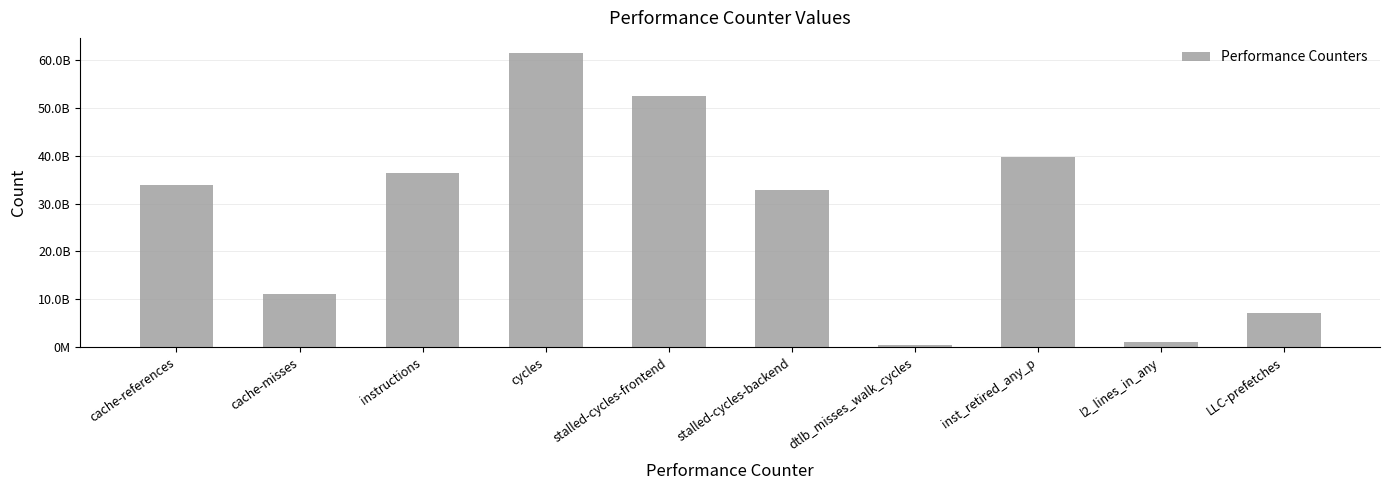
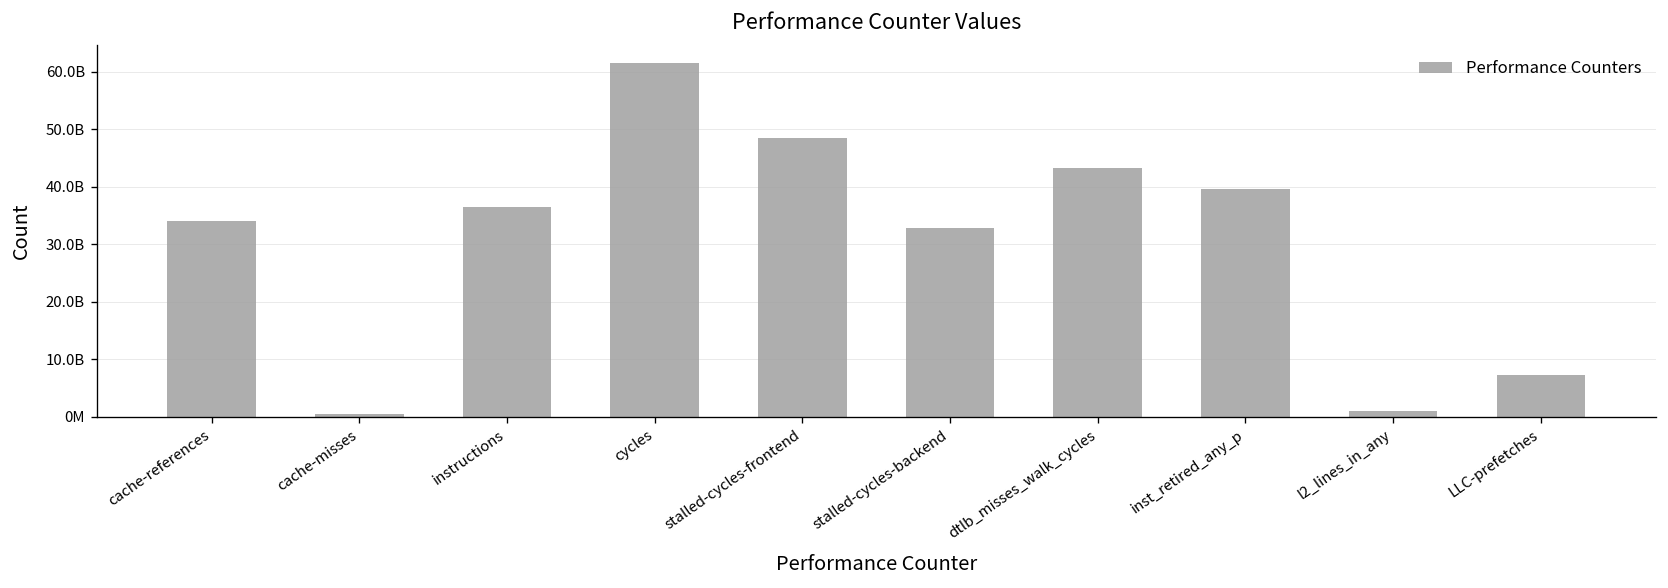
cache-misses: 11000000000 -> 0
stalled-cycles-frontend: 52000000000 -> 48000000000
dtlb_misses_walk_cycles: 1000000000 -> 43000000000
